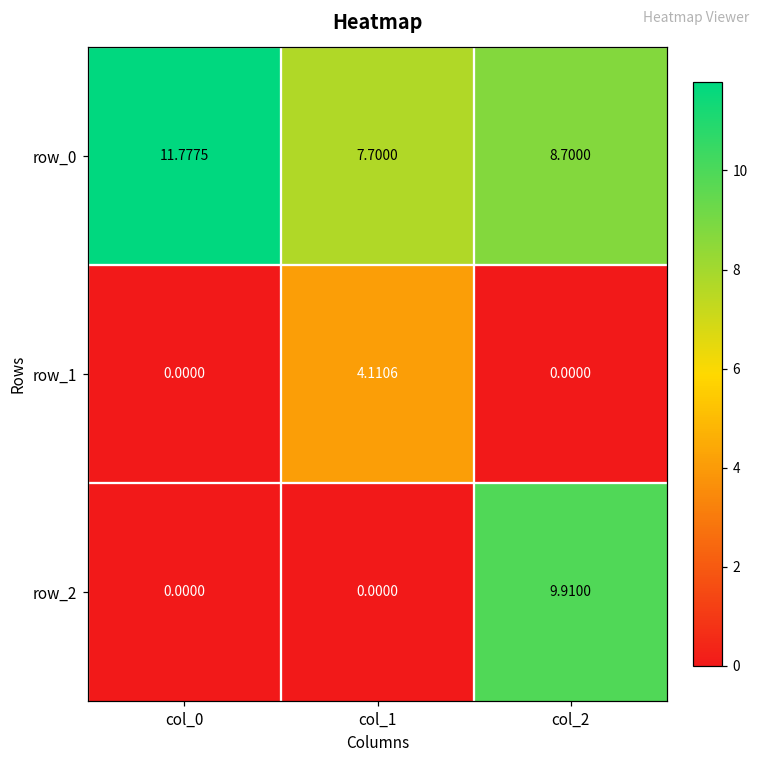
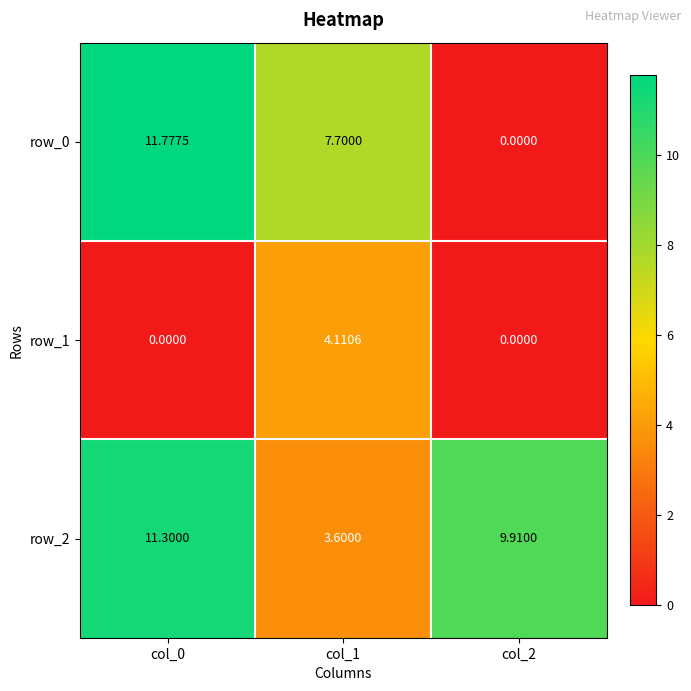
row_0, col_2: 8.7000 -> 0.0000
row_2, col_0: 0.0000 -> 11.3000
row_2, col_1: 0.0000 -> 3.6000
